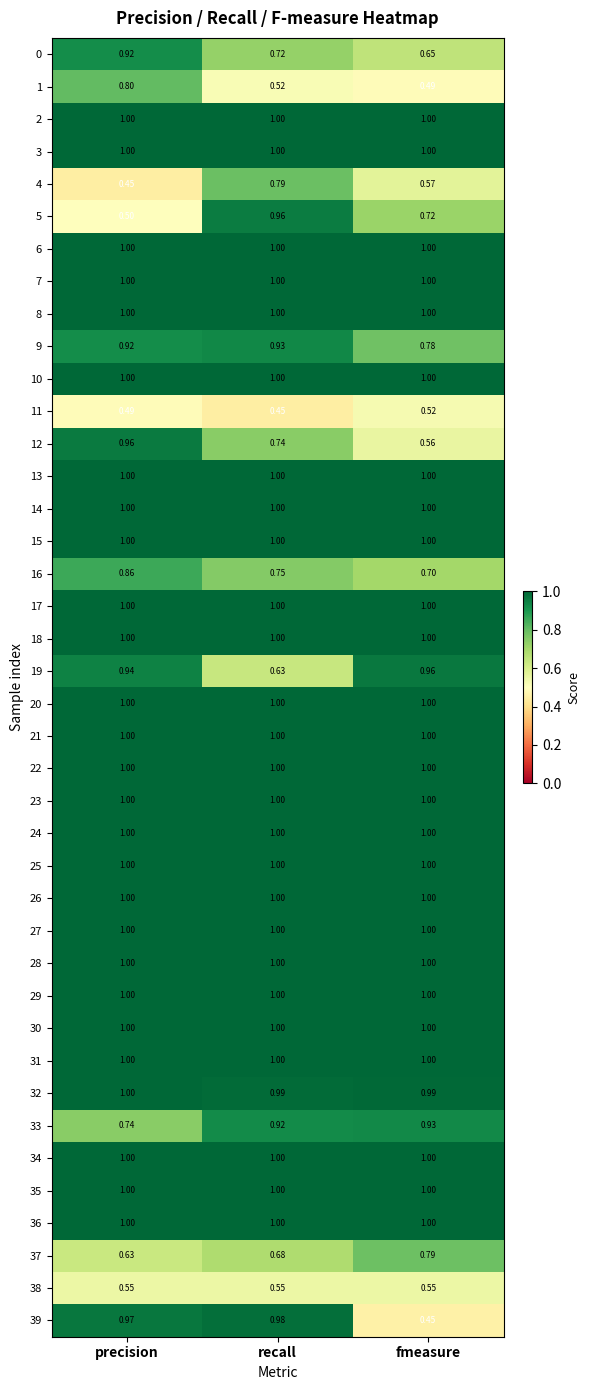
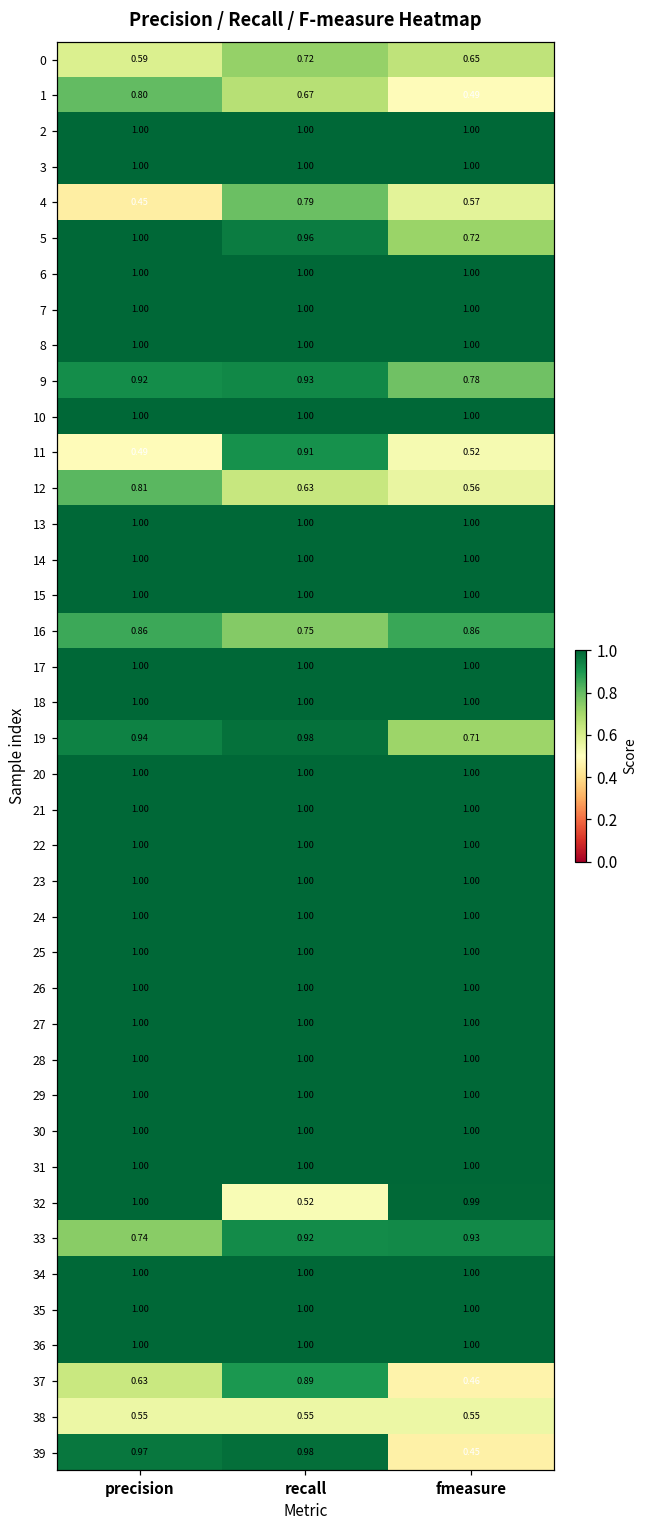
0, precision: 0.92 -> 0.59
1, recall: 0.52 -> 0.67
5, precision: 0.50 -> 1.00
11, recall: 0.45 -> 0.91
12, precision: 0.96 -> 0.81
12, recall: 0.74 -> 0.63
16, fmeasure: 0.70 -> 0.86
19, recall: 0.63 -> 0.98
19, fmeasure: 0.96 -> 0.71
32, recall: 0.99 -> 0.52
37, recall: 0.68 -> 0.89
37, fmeasure: 0.79 -> 0.46
